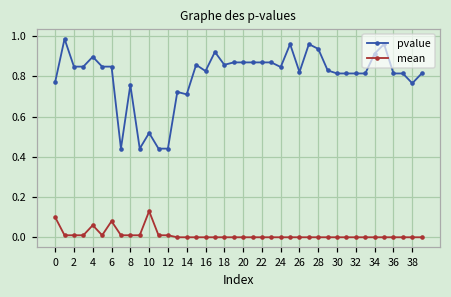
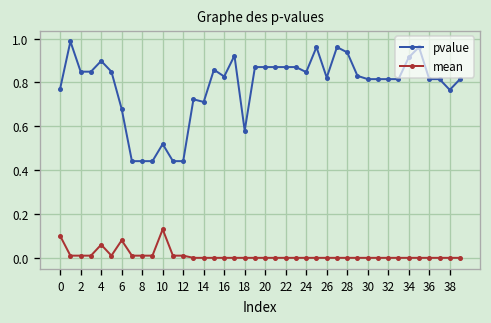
pvalue, 6: 0.85 -> 0.68
pvalue, 8: 0.76 -> 0.44
pvalue, 18: 0.86 -> 0.58
